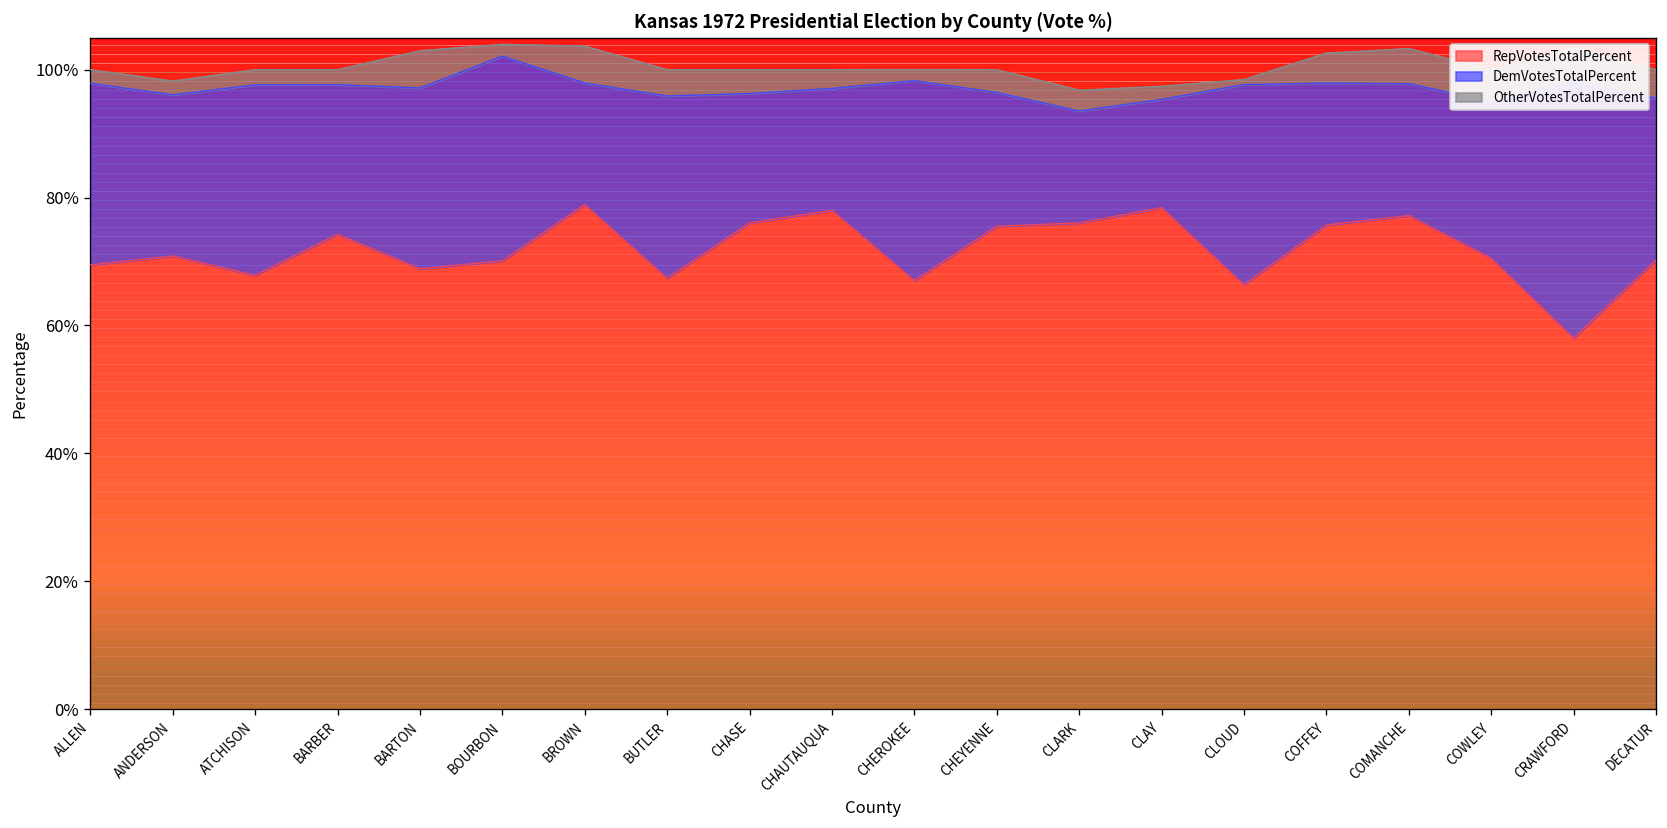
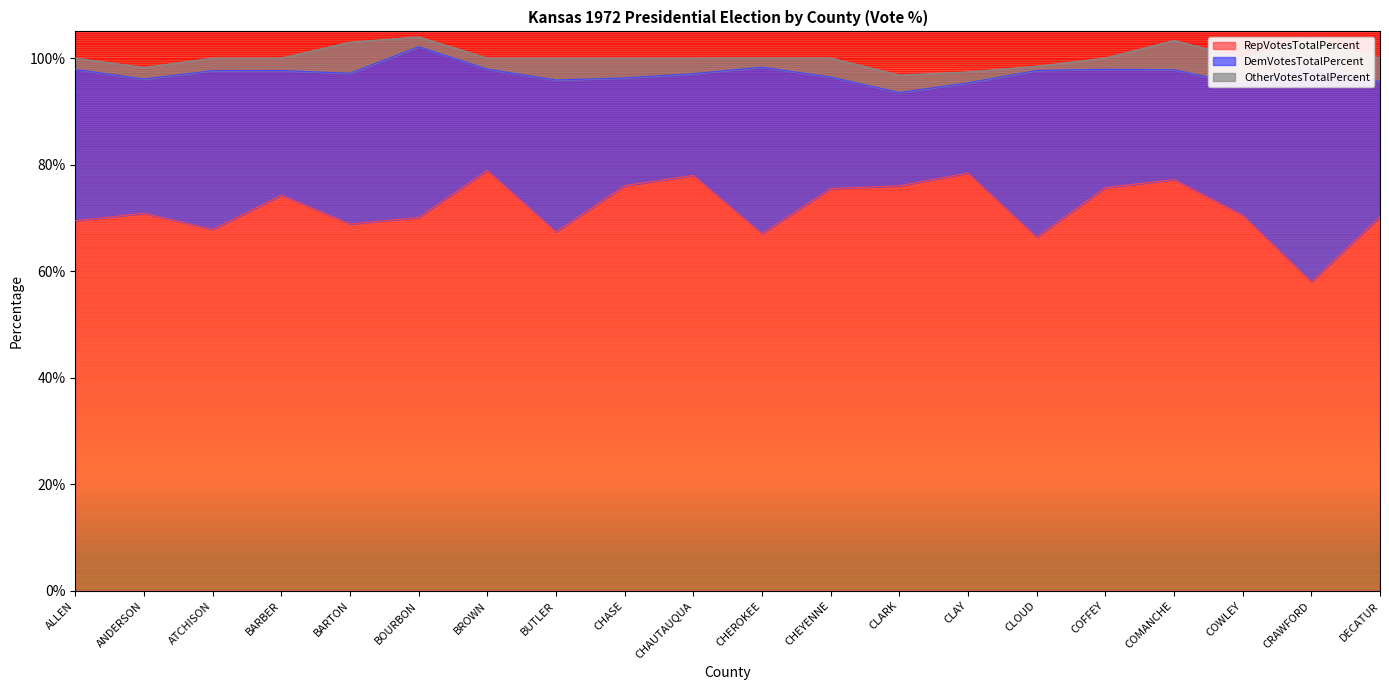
OtherVotesTotalPercent, BROWN: 6% -> 2%
OtherVotesTotalPercent, COFFEY: 5% -> 2%
